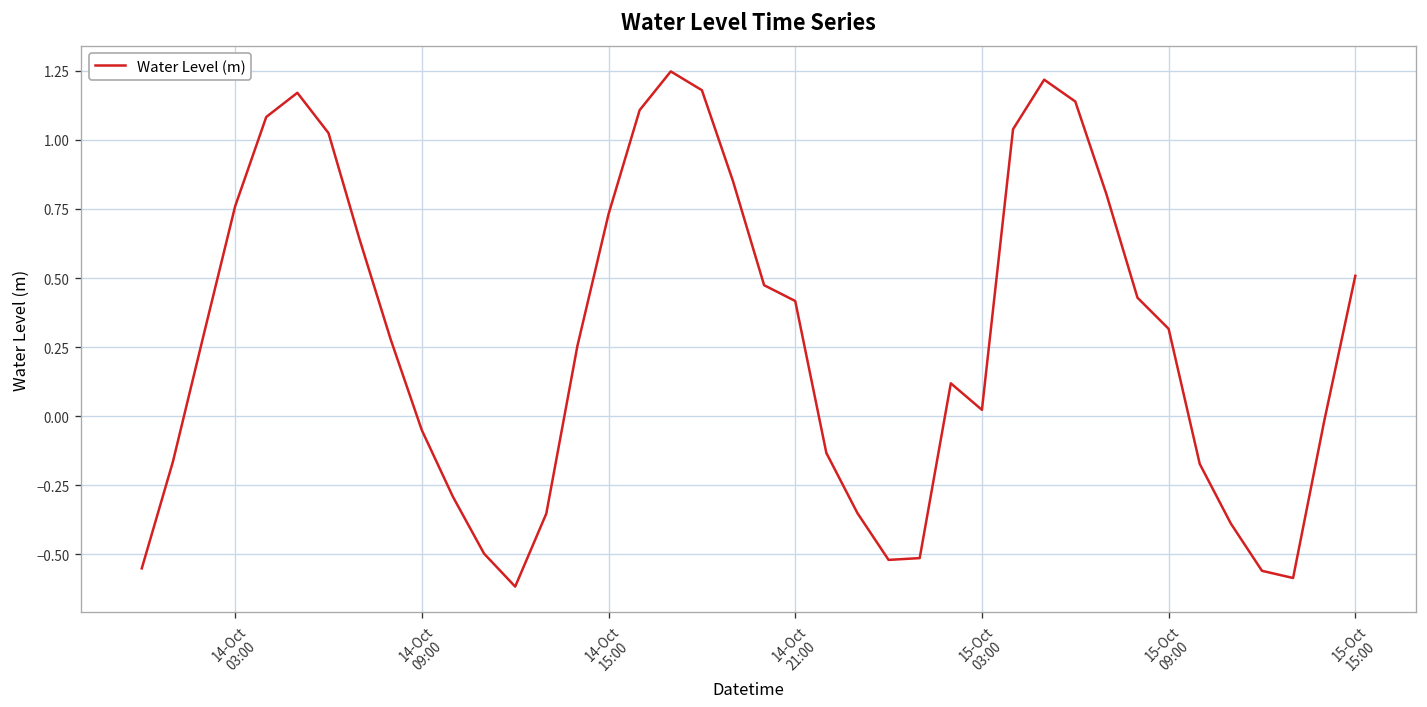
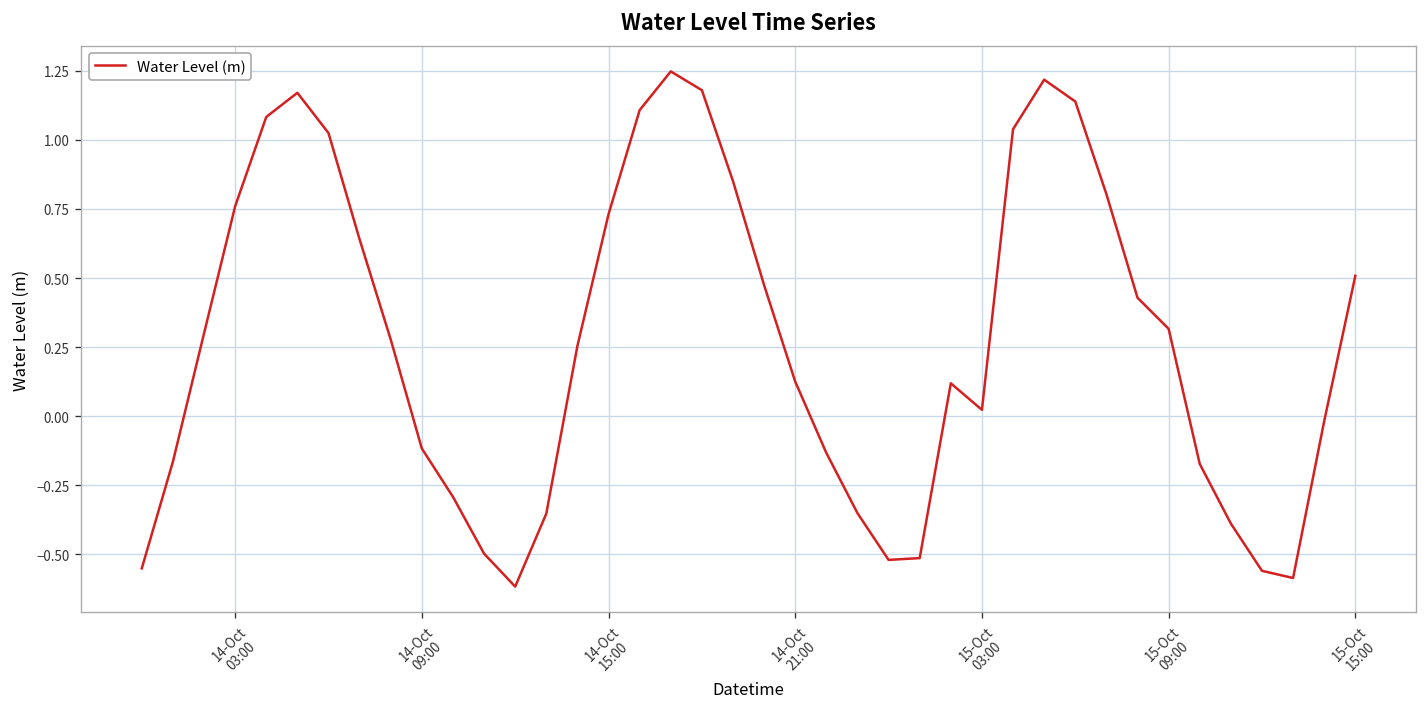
14-Oct 09:00: -0.05 -> -0.12
14-Oct 21:00: 0.42 -> 0.12
